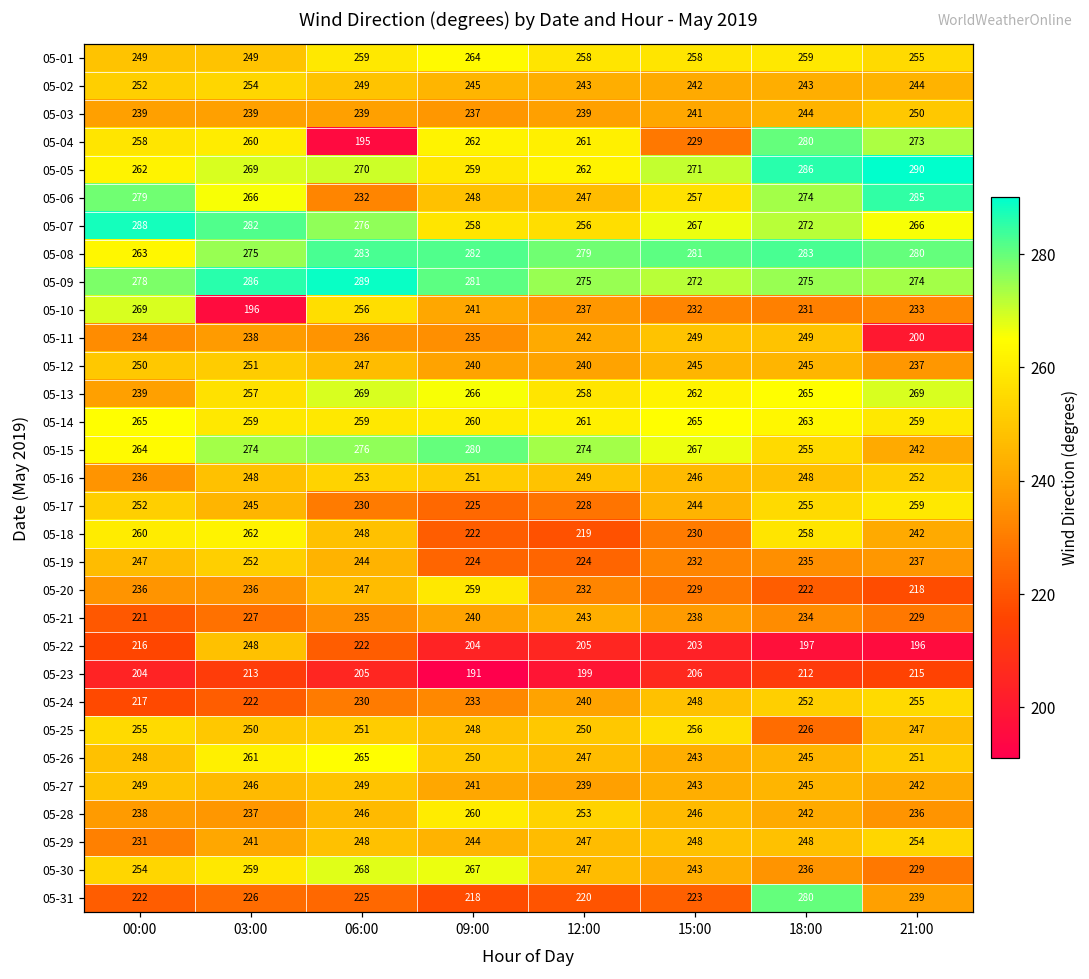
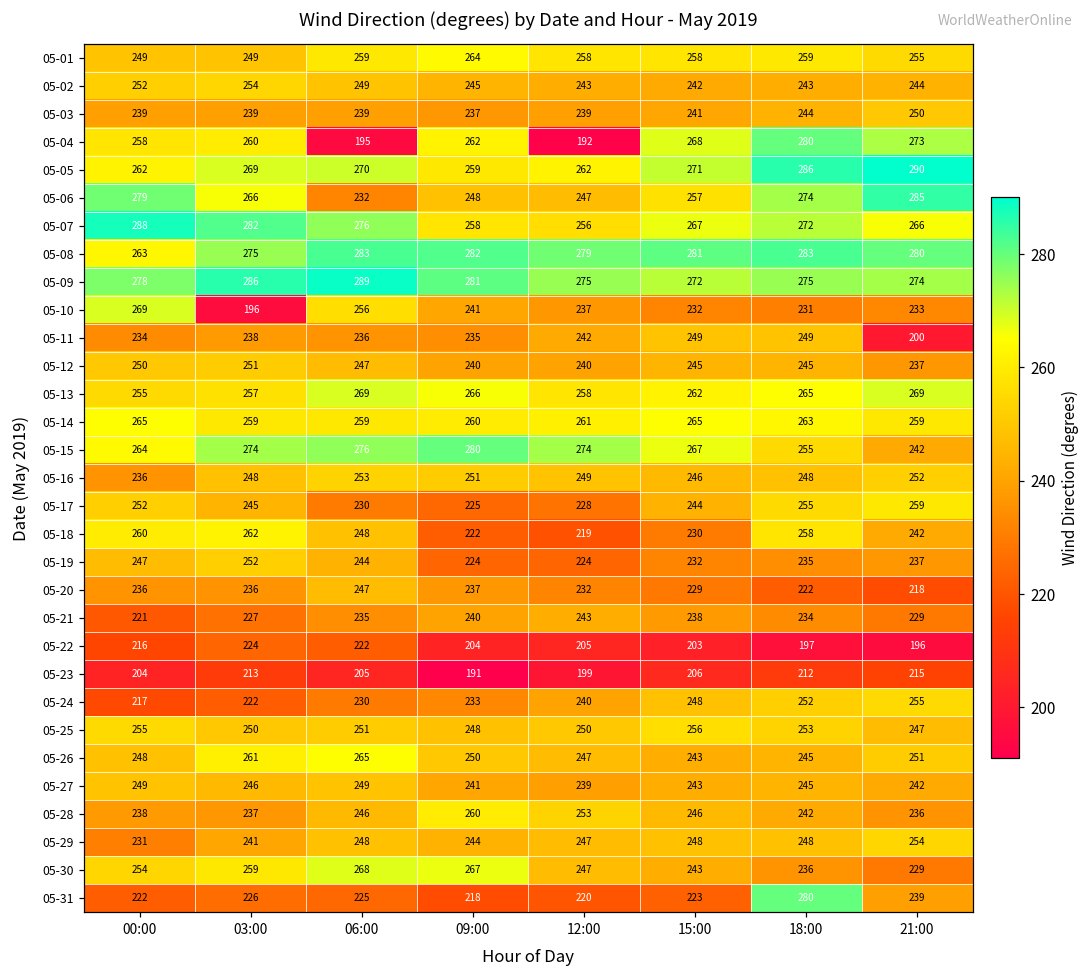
05-04, 12:00: 261 -> 192
05-04, 15:00: 229 -> 268
05-13, 00:00: 239 -> 255
05-20, 09:00: 259 -> 237
05-22, 03:00: 248 -> 224
05-25, 18:00: 226 -> 253
